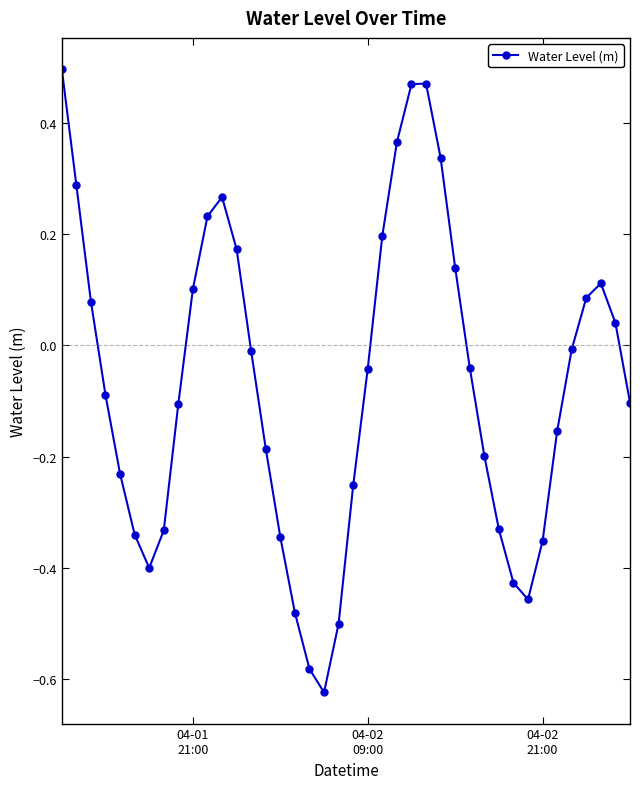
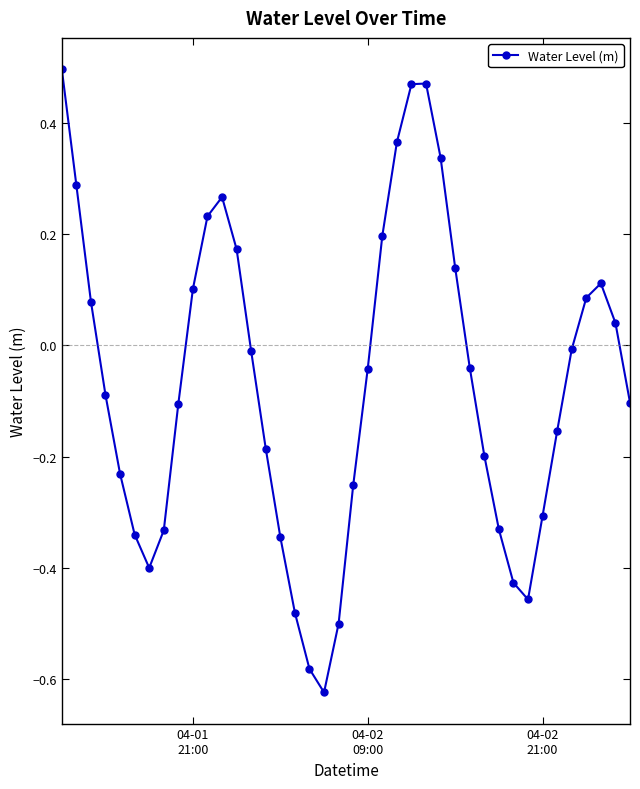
04-02 21:00: -0.35 -> -0.31
